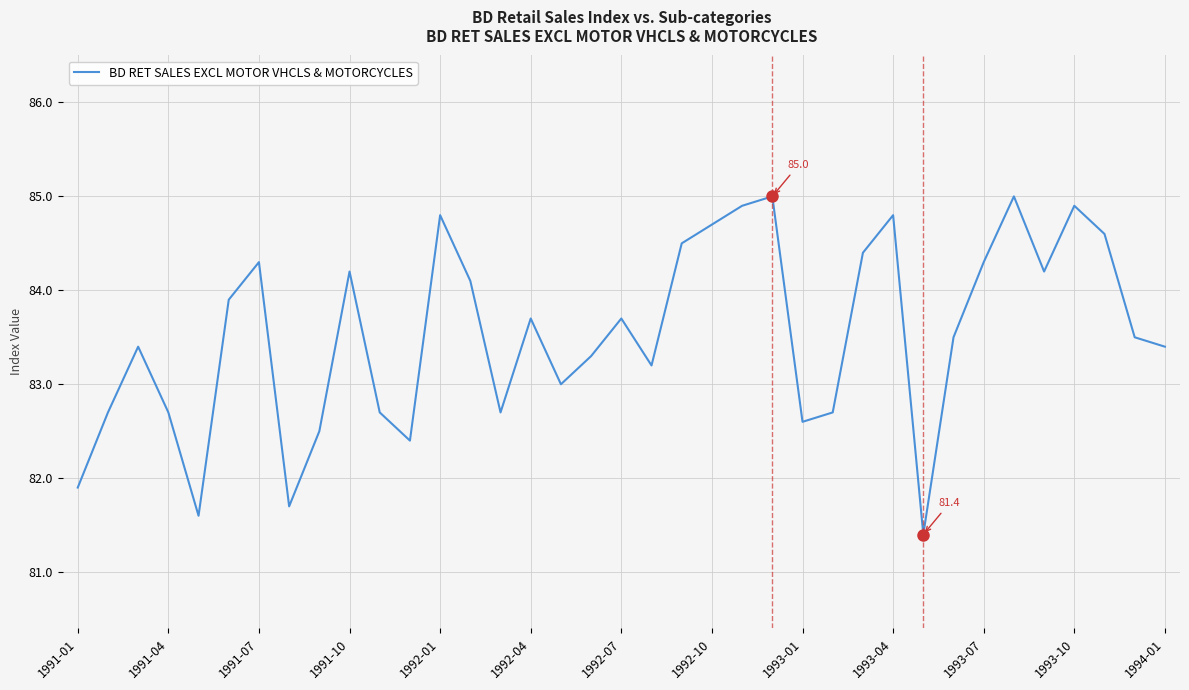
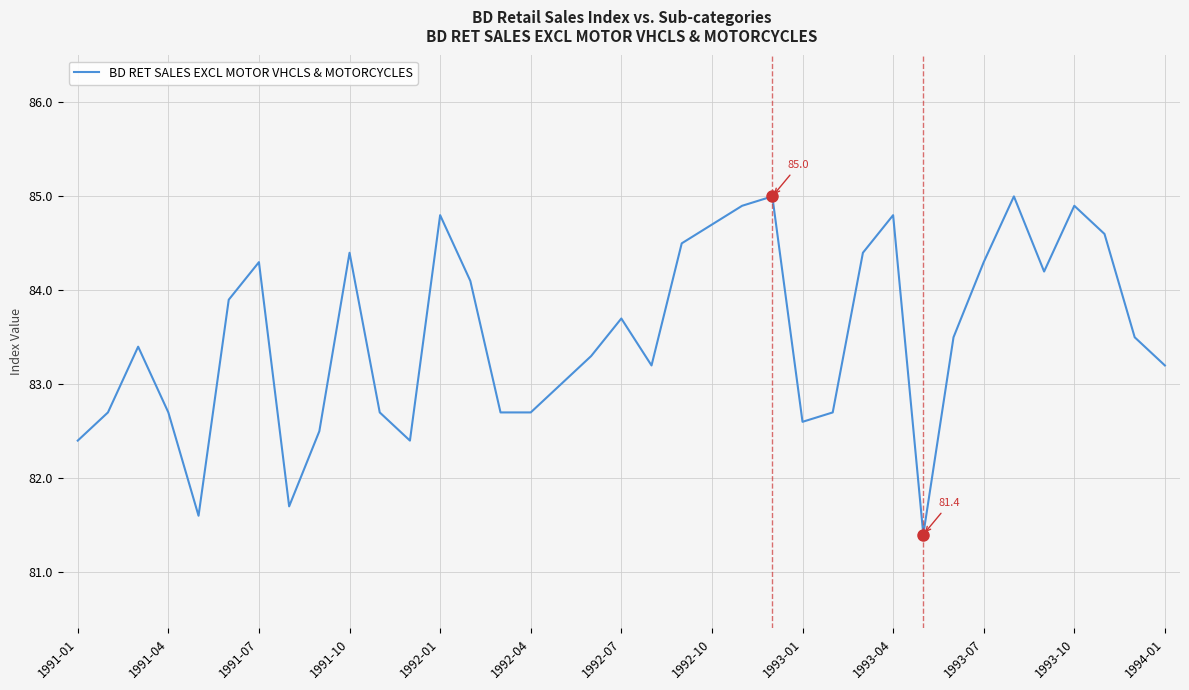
BD RET SALES EXCL MOTOR VHCLS & MOTORCYCLES, 1991-01: 81.9 -> 82.4
BD RET SALES EXCL MOTOR VHCLS & MOTORCYCLES, 1991-10: 84.2 -> 84.4
BD RET SALES EXCL MOTOR VHCLS & MOTORCYCLES, 1992-04: 83.7 -> 82.7
BD RET SALES EXCL MOTOR VHCLS & MOTORCYCLES, 1994-01: 83.4 -> 83.2
